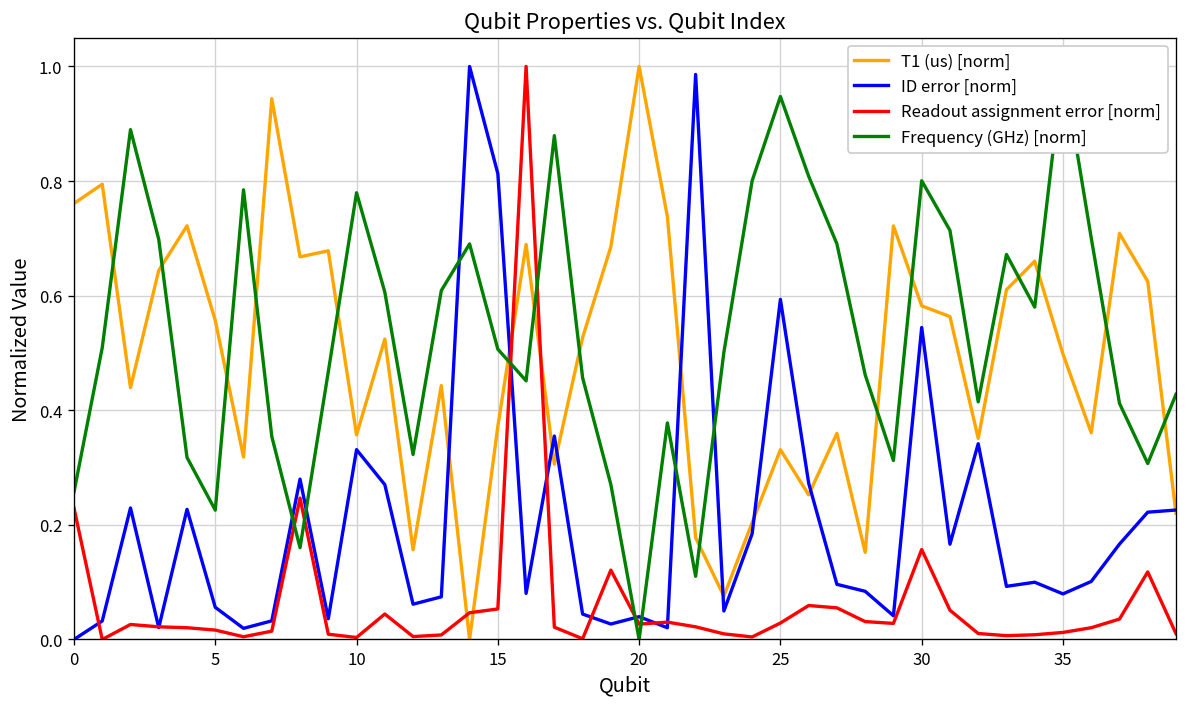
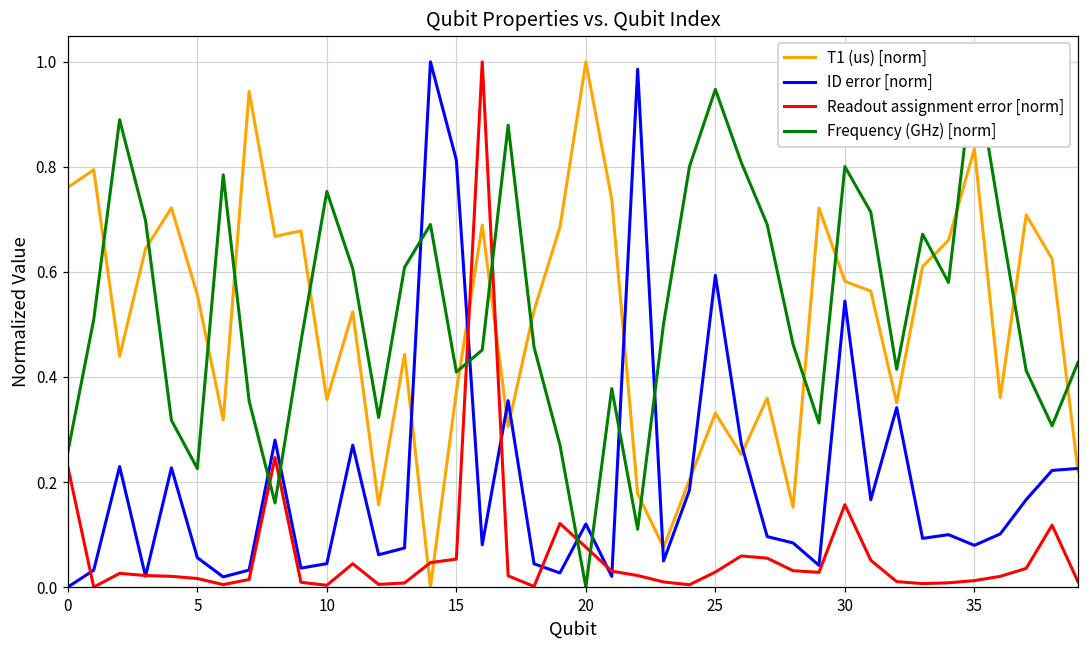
ID error [norm], 10: 0.33 -> 0.04
Frequency (GHz) [norm], 10: 0.78 -> 0.75
Frequency (GHz) [norm], 15: 0.51 -> 0.41
ID error [norm], 20: 0.04 -> 0.12
Readout assignment error [norm], 20: 0.03 -> 0.08
T1 (us) [norm], 35: 0.50 -> 0.83
